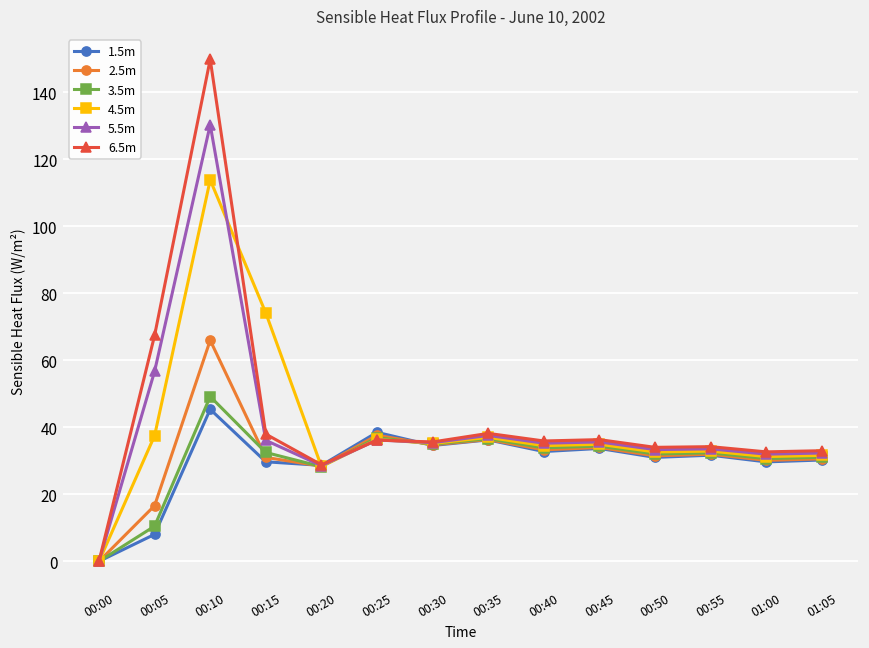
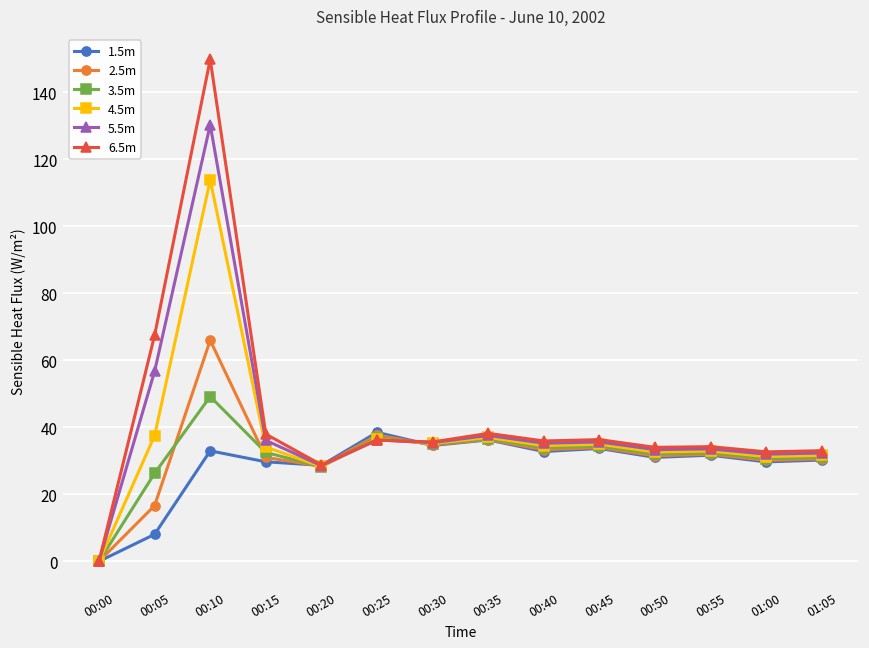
3.5m, 00:05: 11 -> 26
1.5m, 00:10: 45 -> 33
4.5m, 00:15: 74 -> 34
